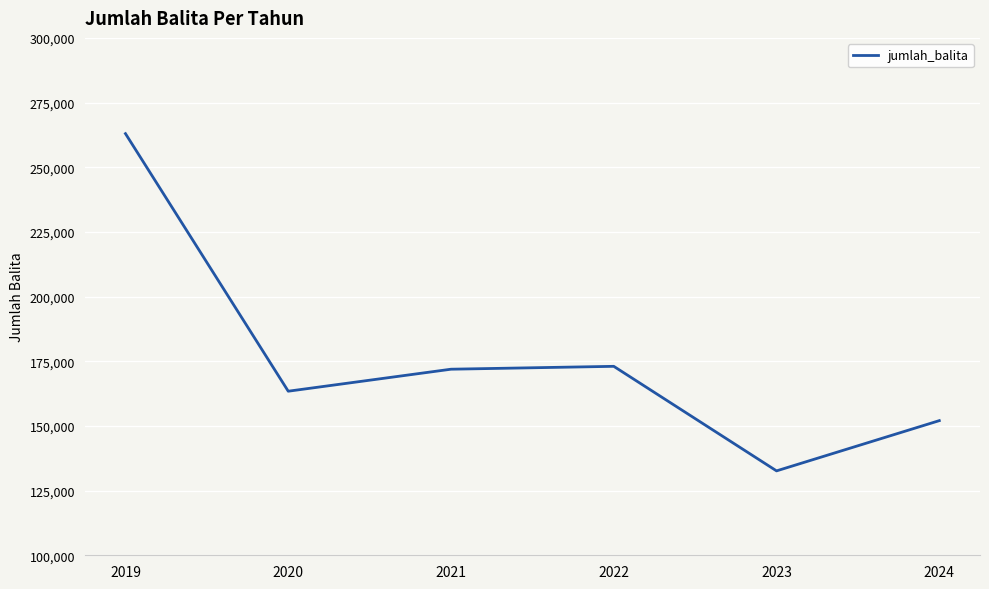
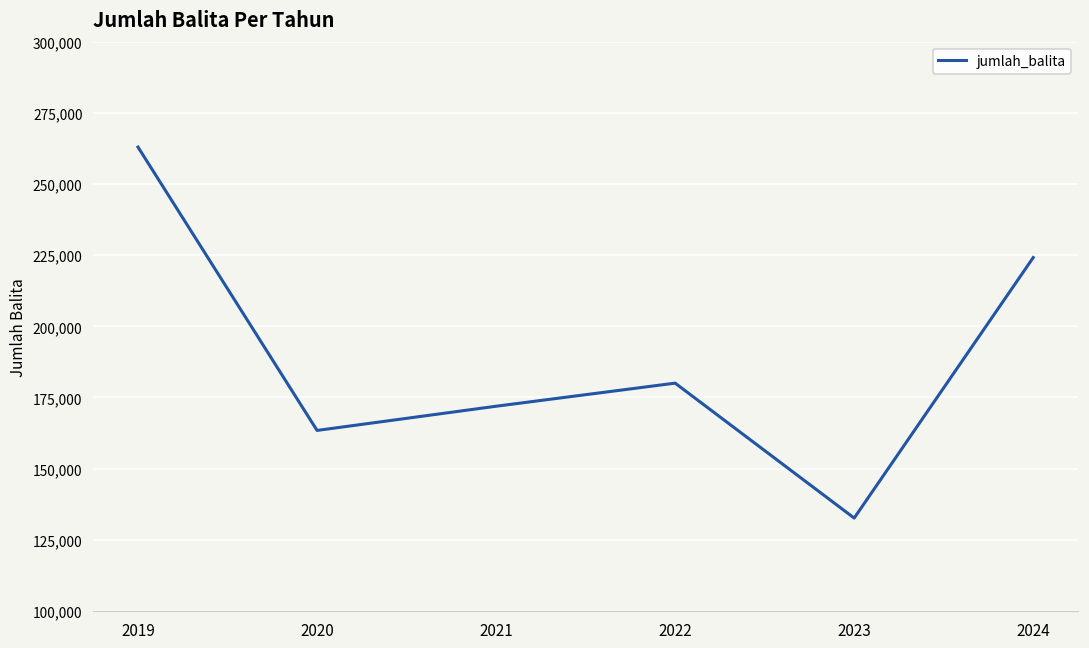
2022: 173,000 -> 180,000
2024: 152,000 -> 224,000
